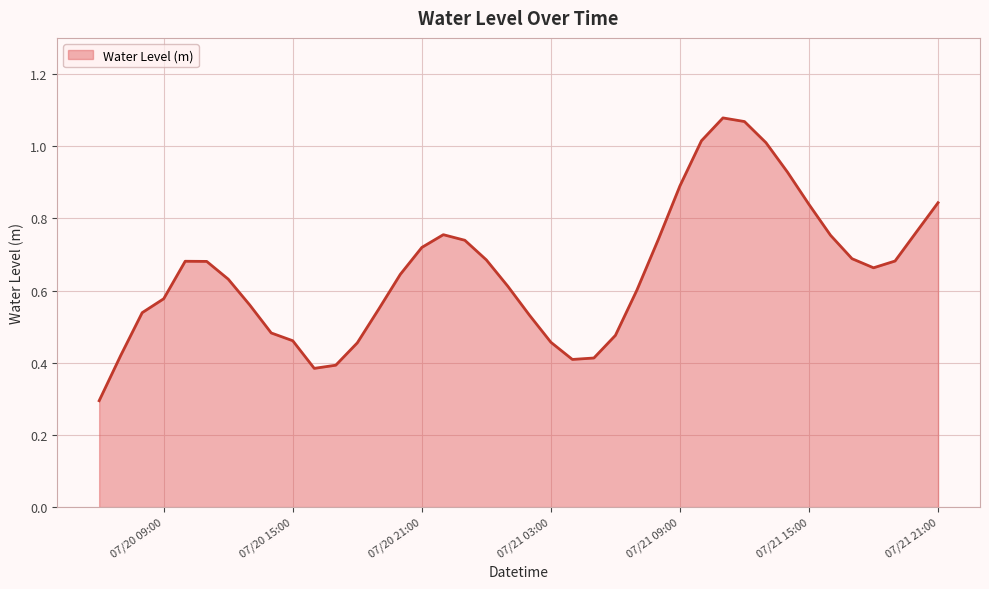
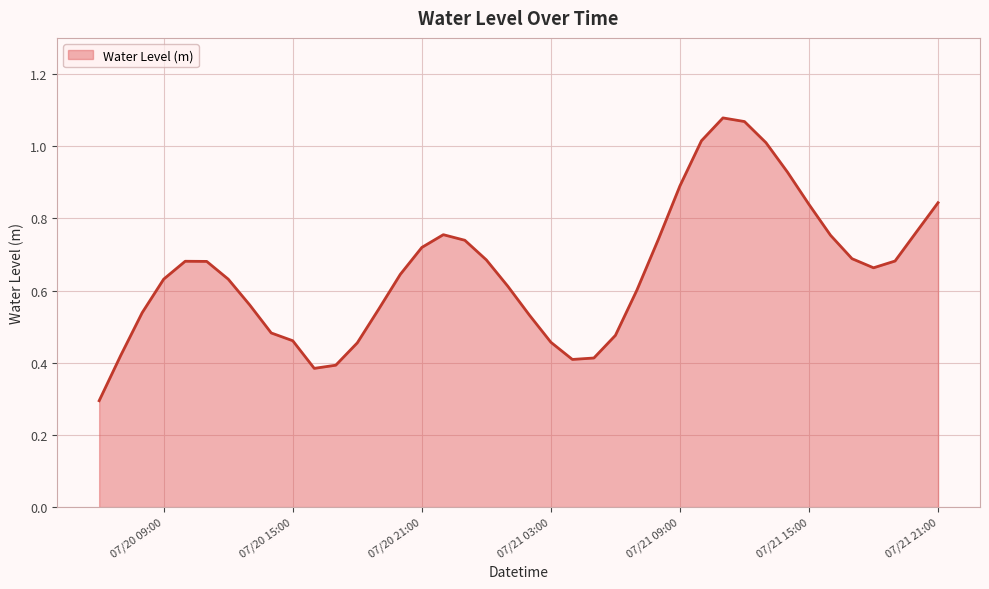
07/20 09:00: 0.58 -> 0.63
